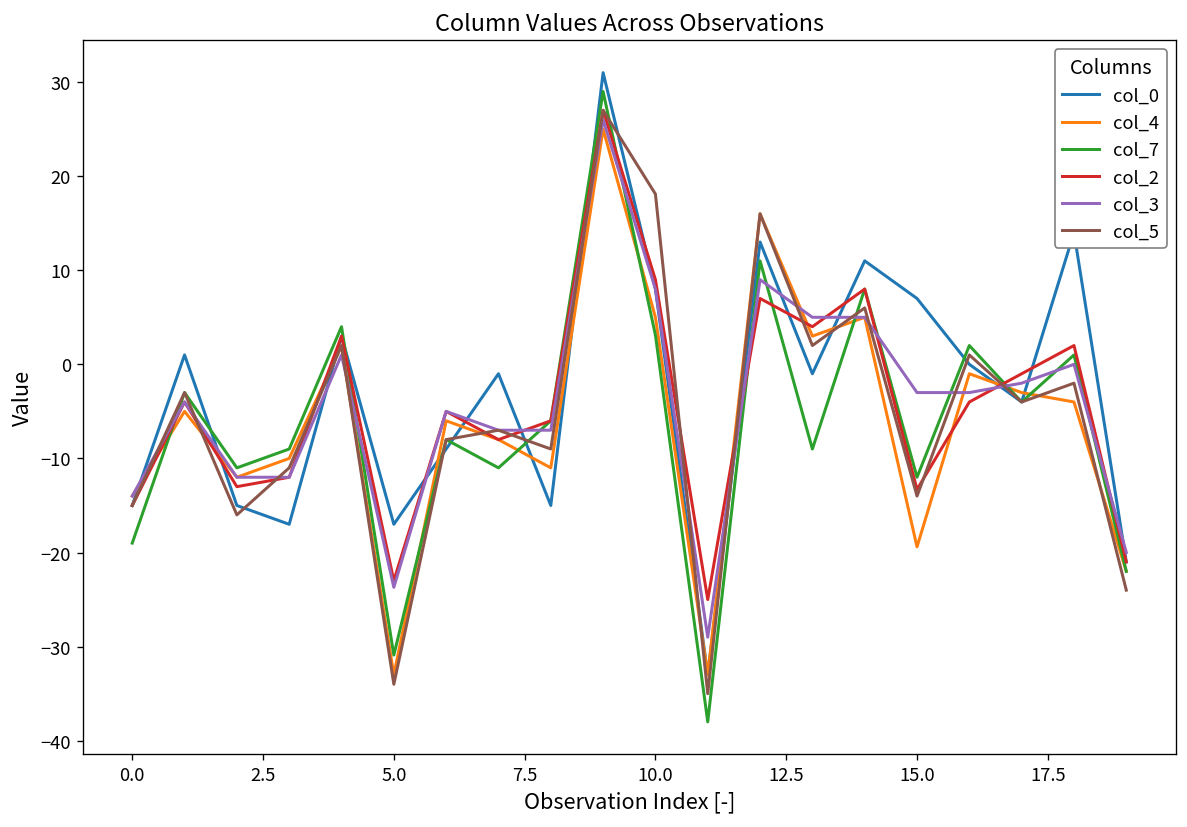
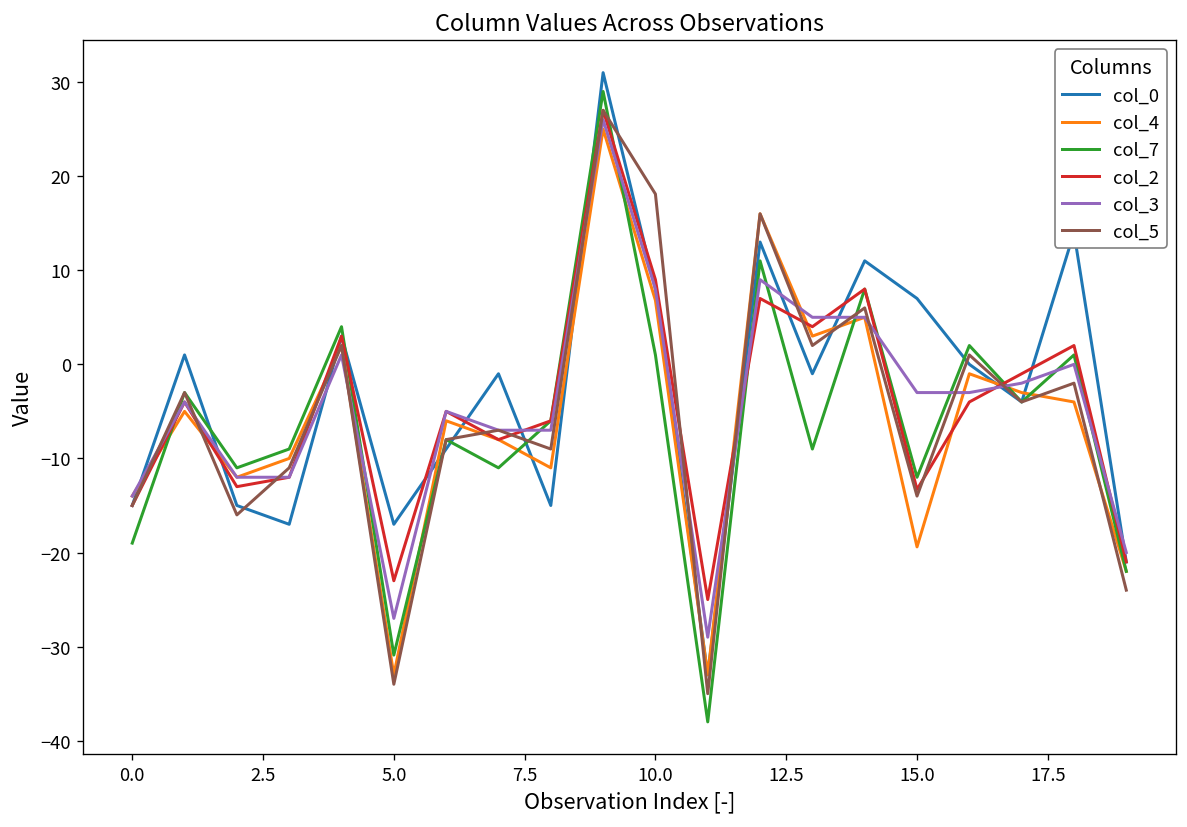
col_3, 5.0: -24 -> -27
col_4, 10.0: 5 -> 7
col_7, 10.0: 3 -> 1
